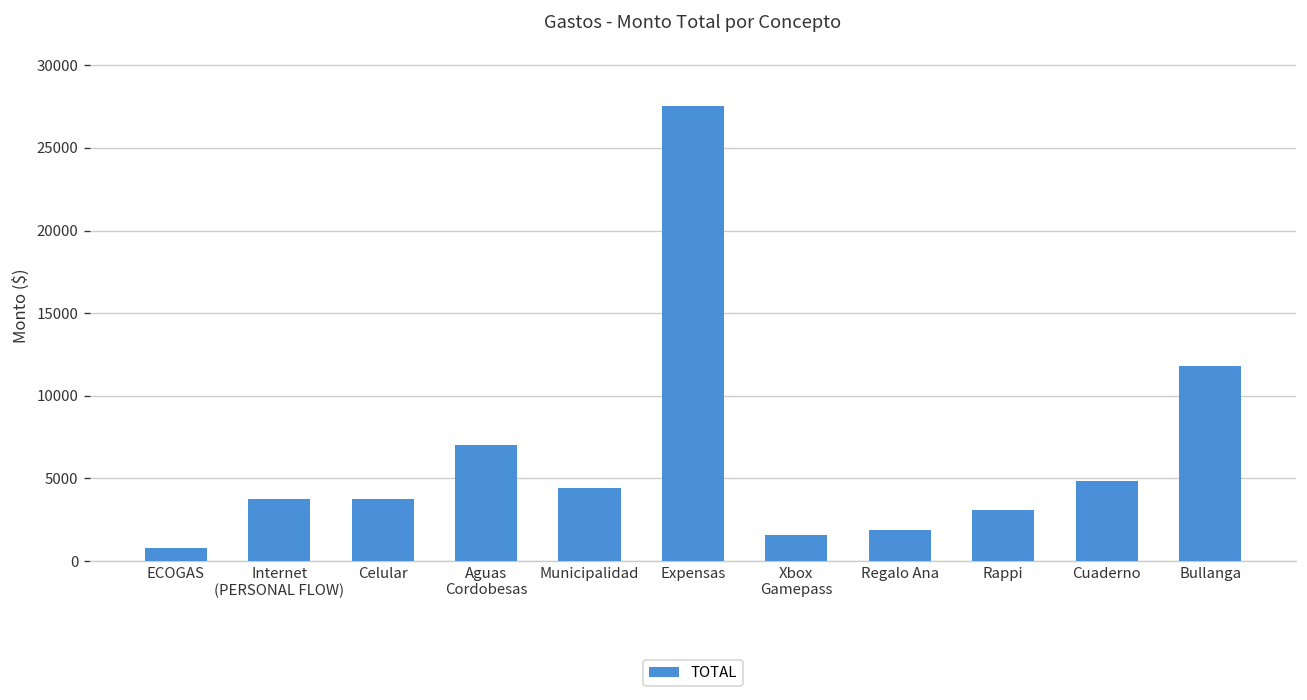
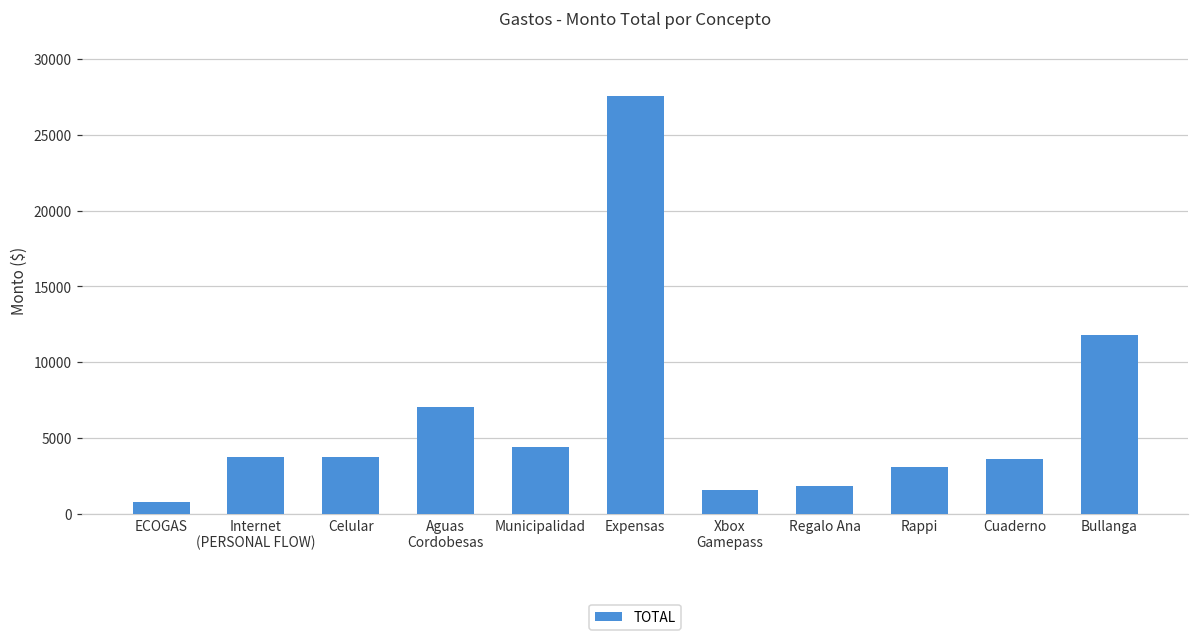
Cuaderno: 4900 -> 3600
